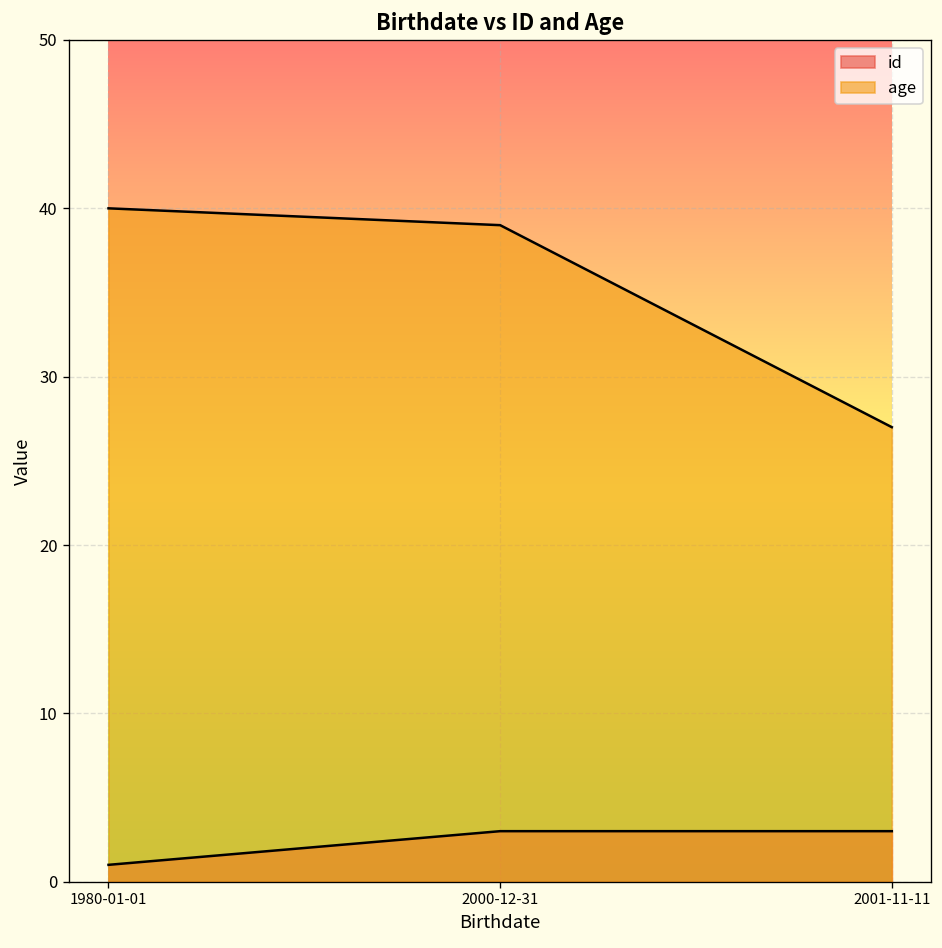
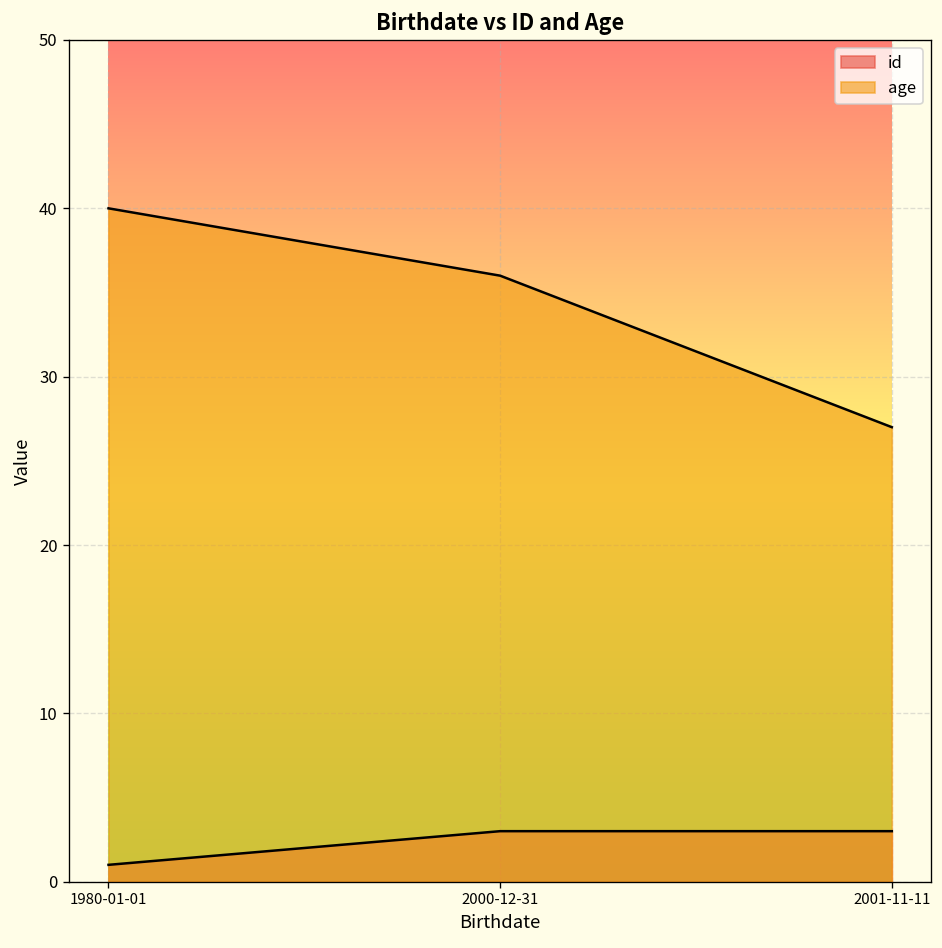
age, 2000-12-31: 39 -> 36
